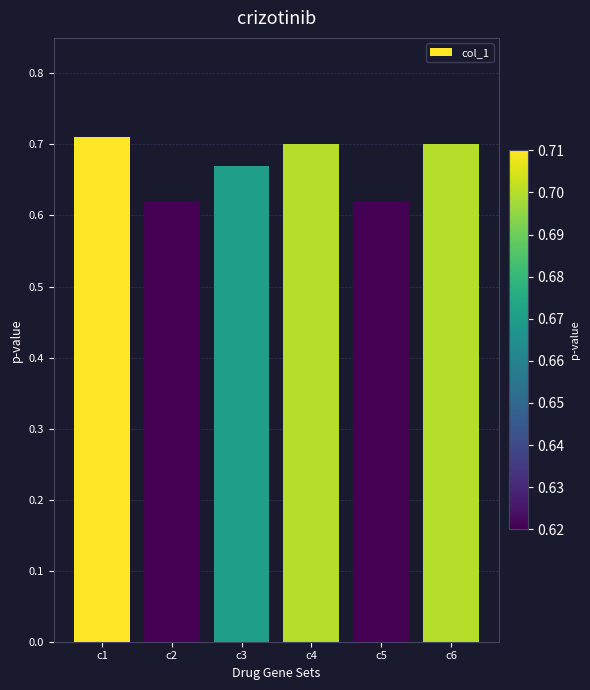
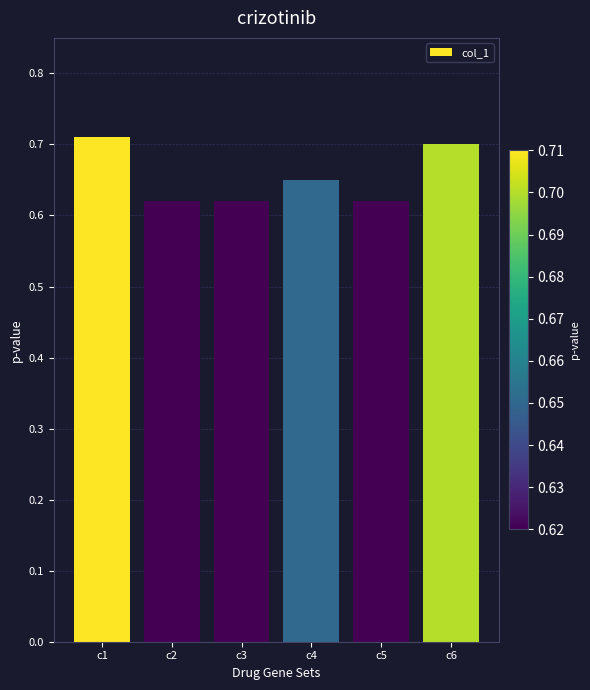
c3: 0.67 -> 0.62
c4: 0.70 -> 0.65
